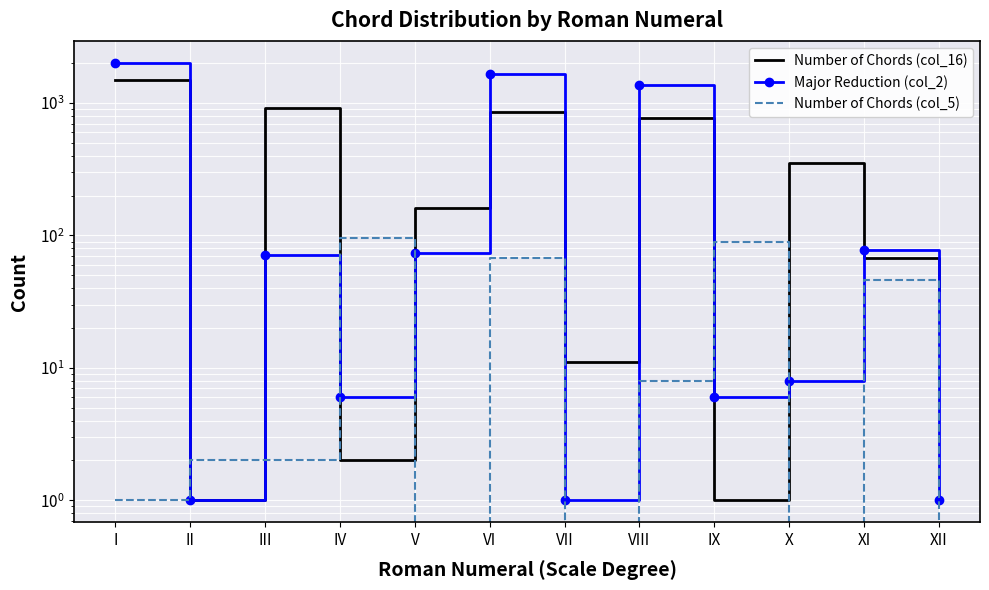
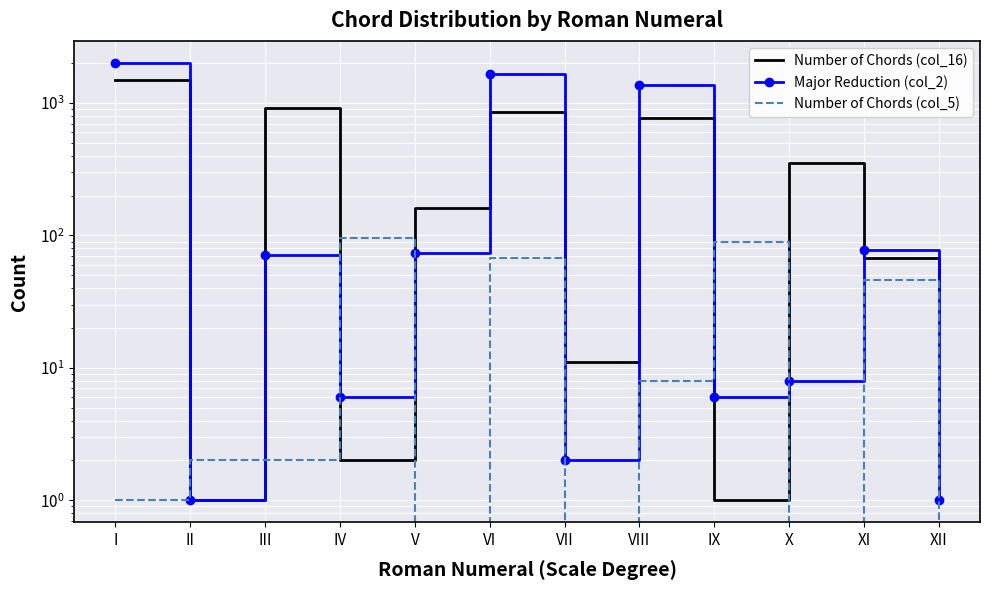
Major Reduction (col_2), VII: 1 -> 2
